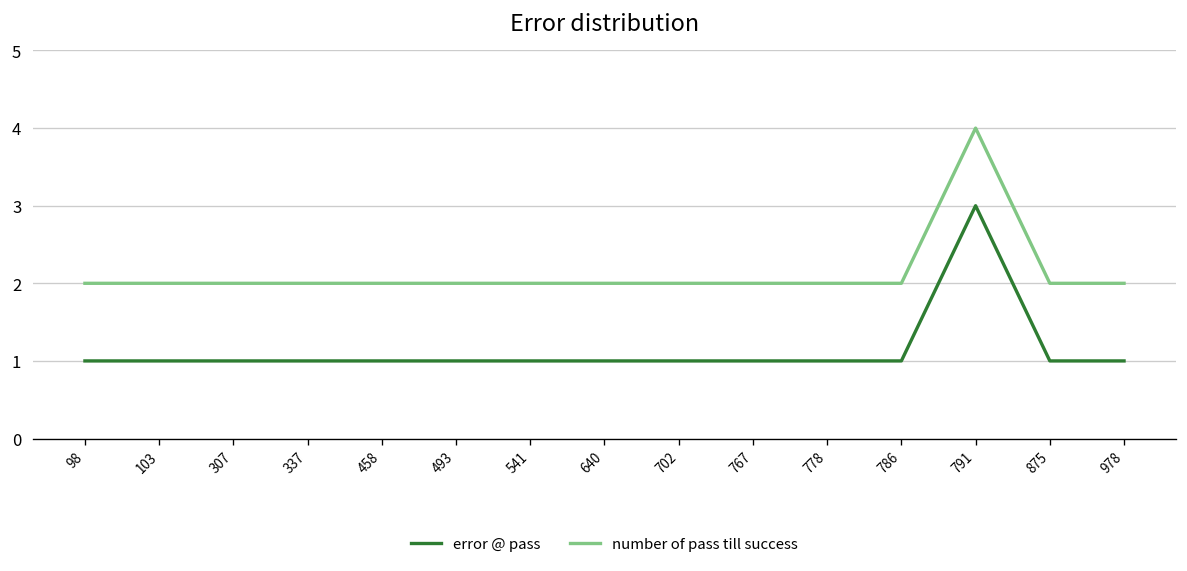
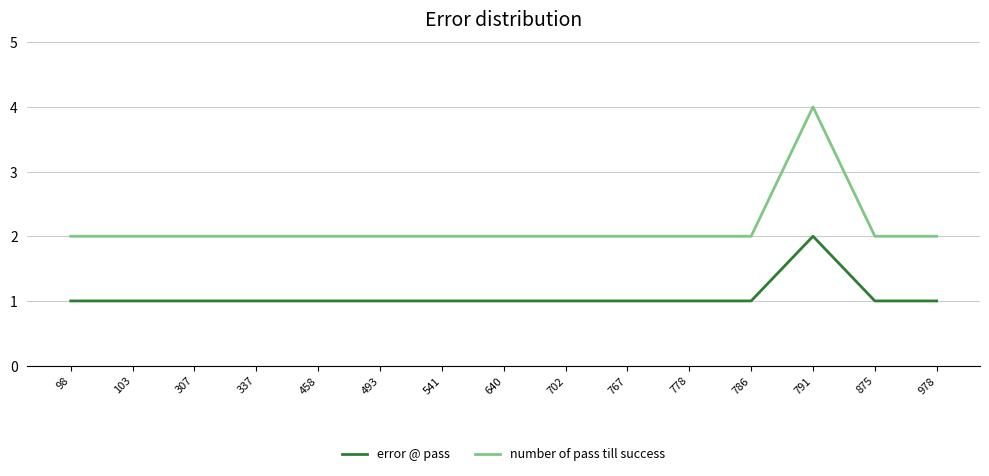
error @ pass, 791: 3 -> 2
